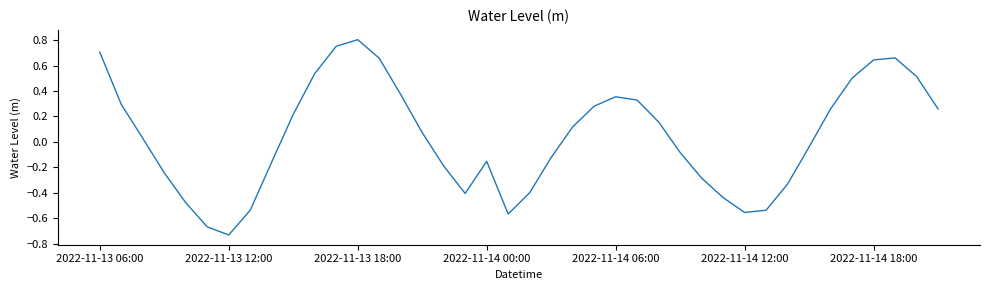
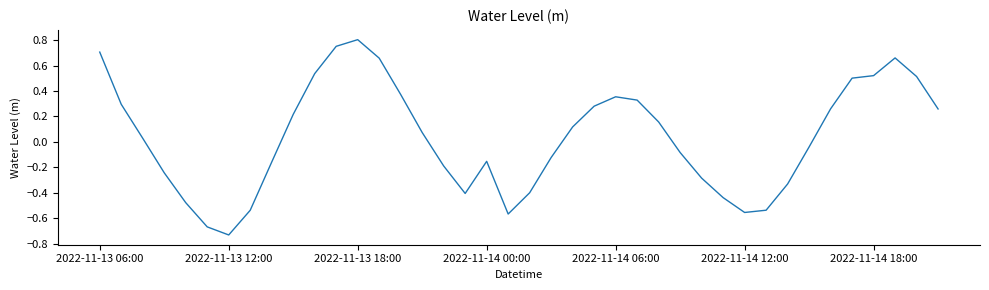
2022-11-14 18:00: 0.64 -> 0.52
